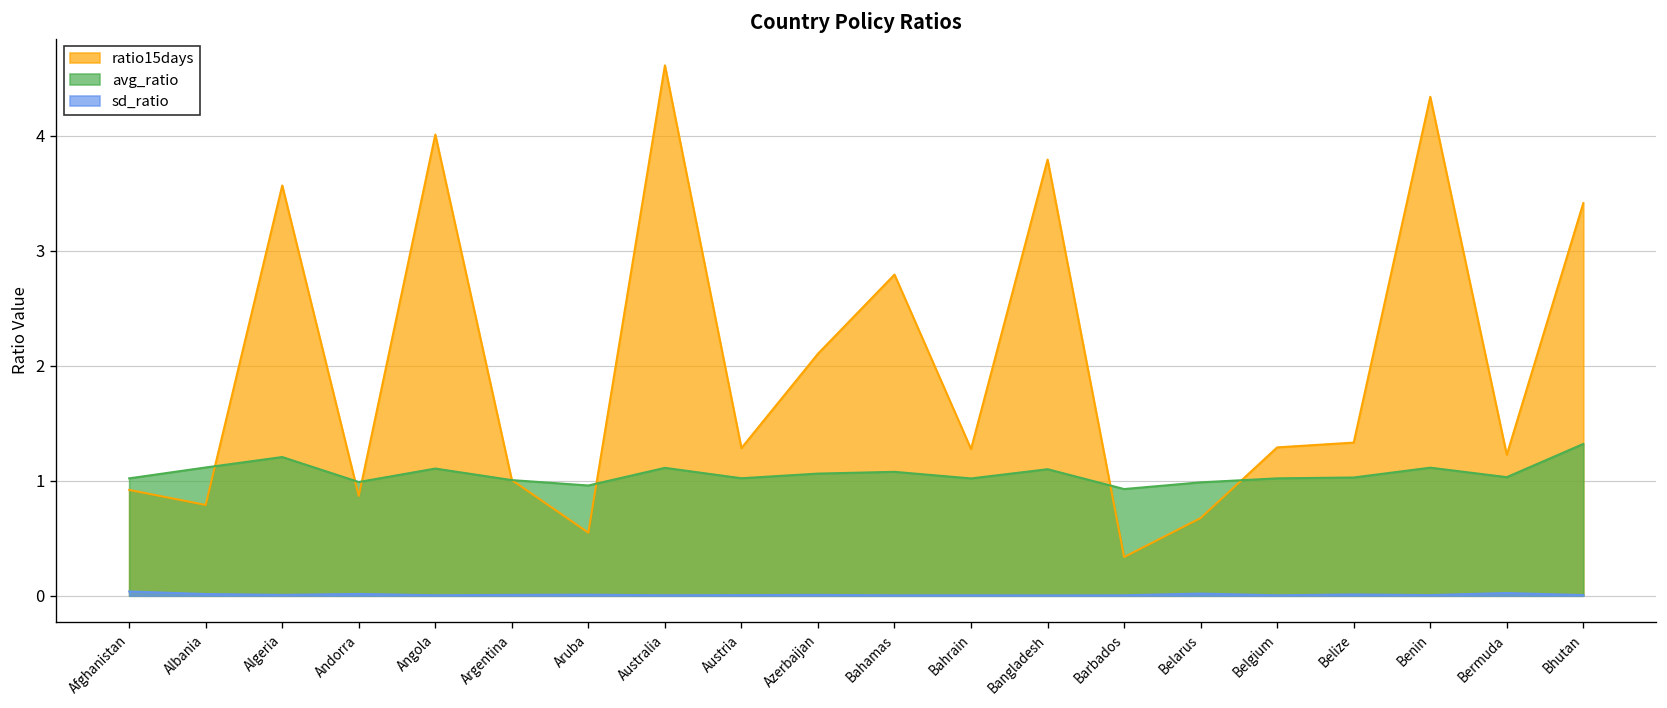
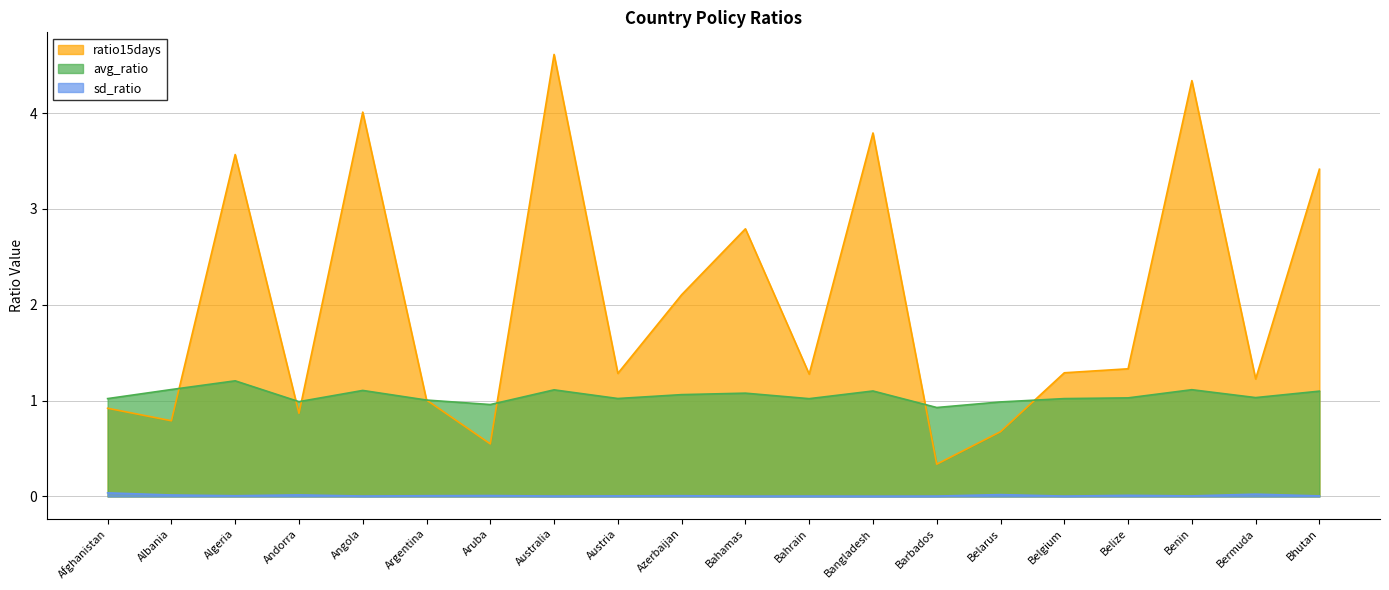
avg_ratio, Bhutan: 1.3 -> 1.1
